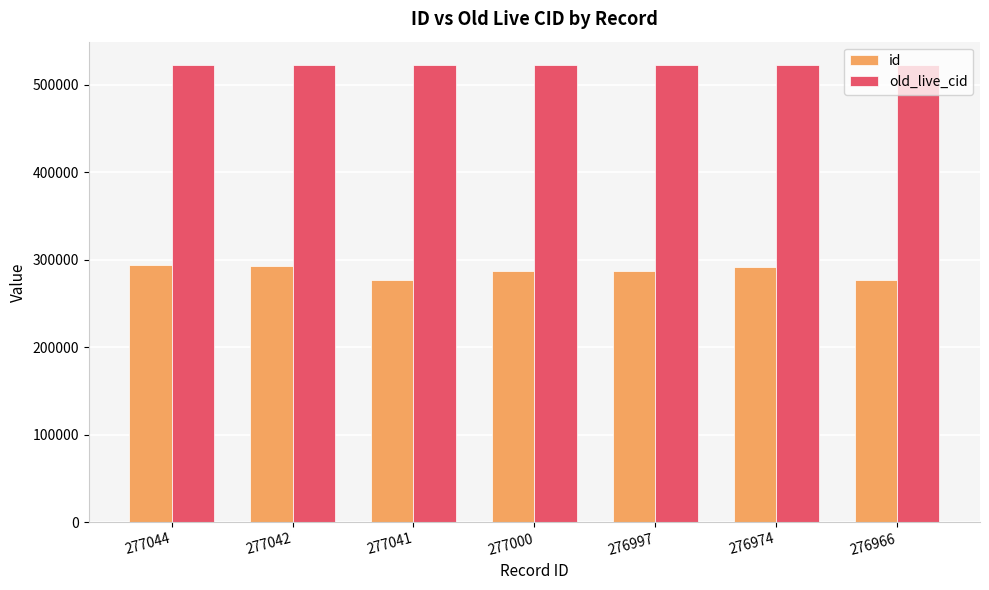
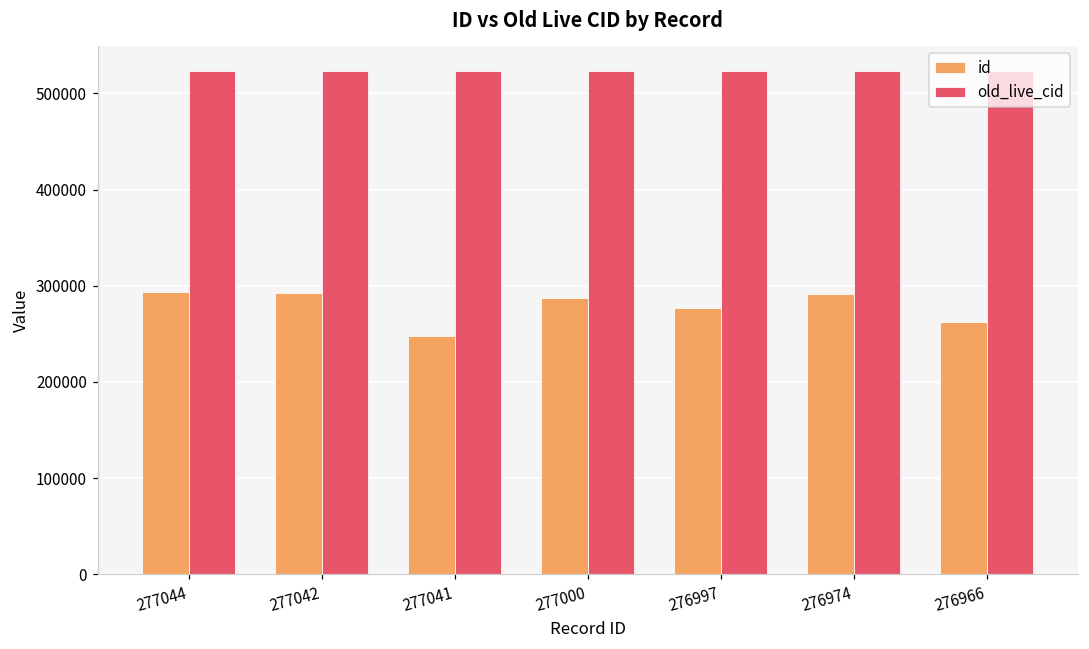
id, 277041: 280000 -> 250000
id, 276997: 290000 -> 280000
id, 276966: 280000 -> 260000
